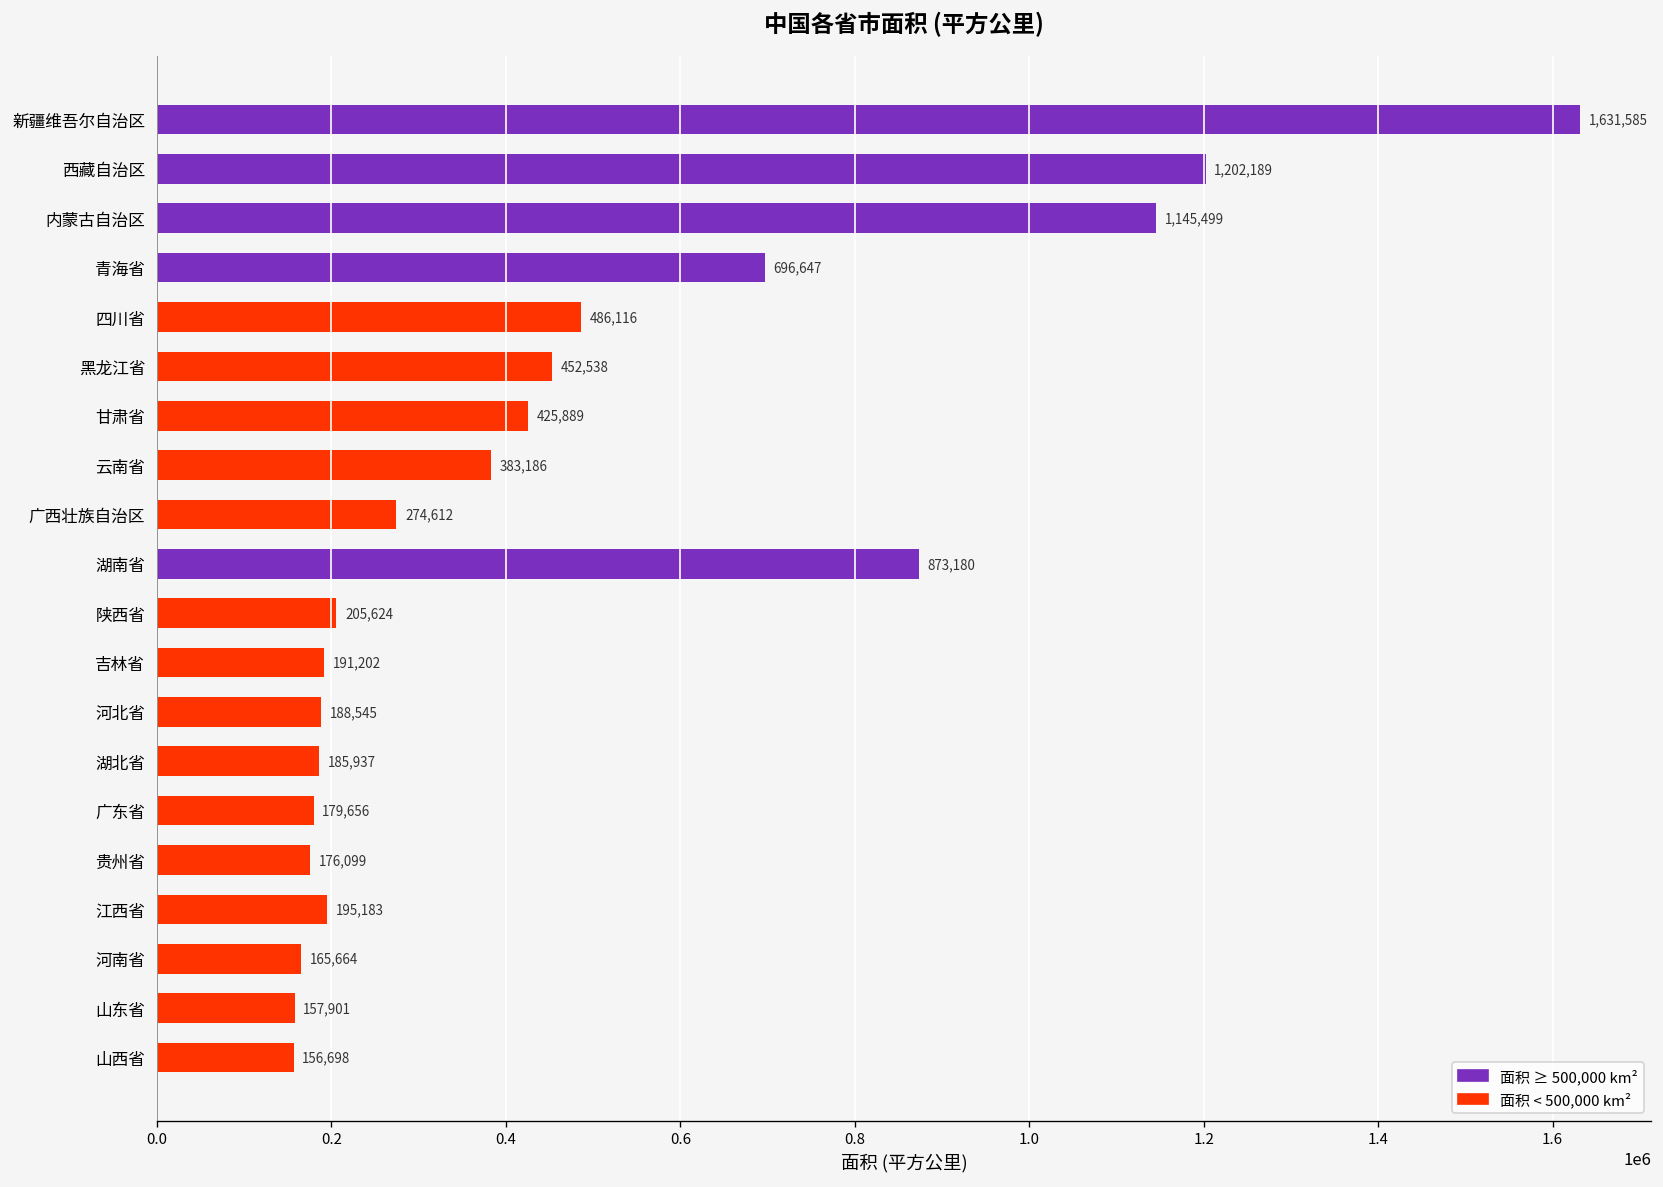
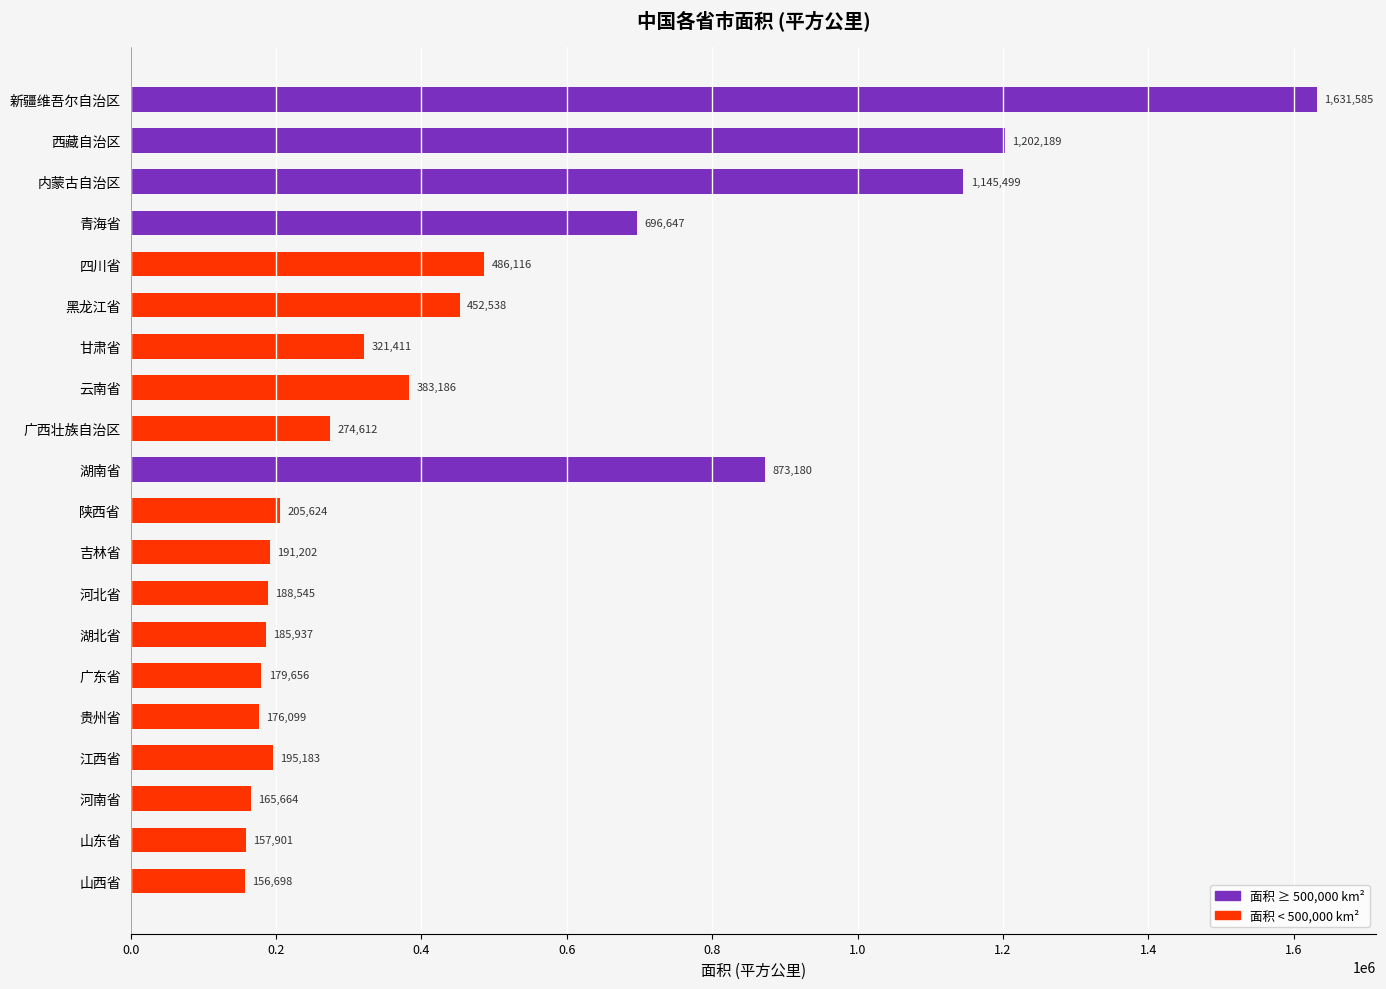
甘肃省: 425,889 -> 321,411
